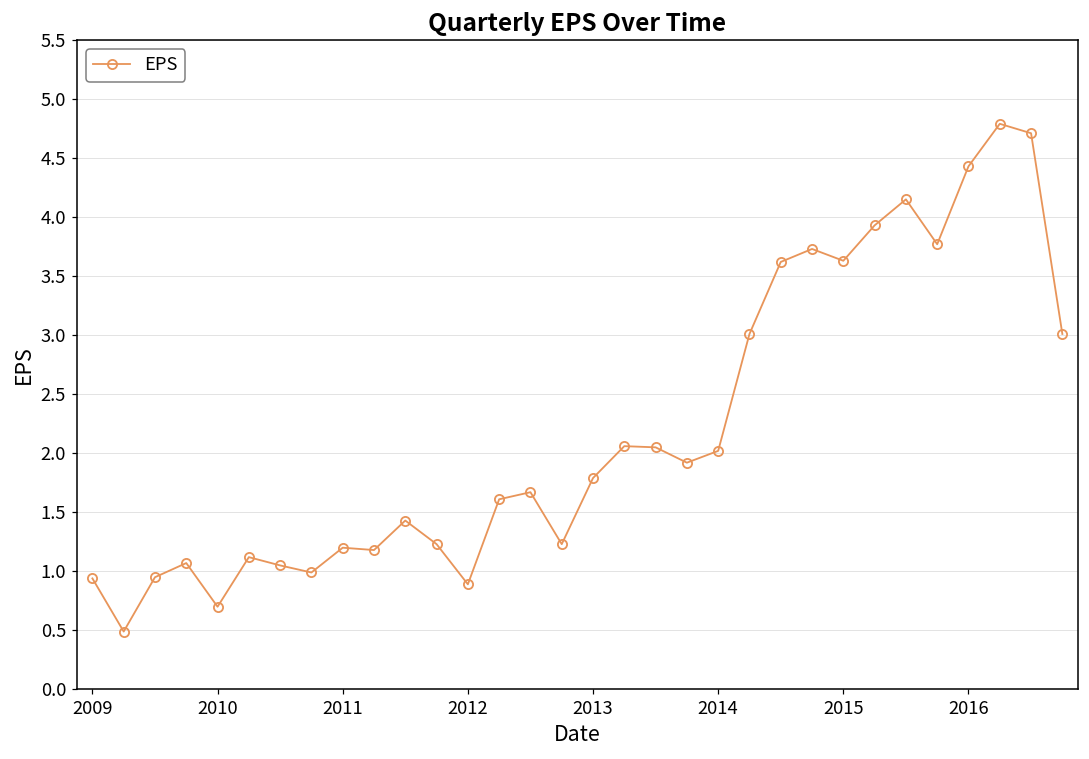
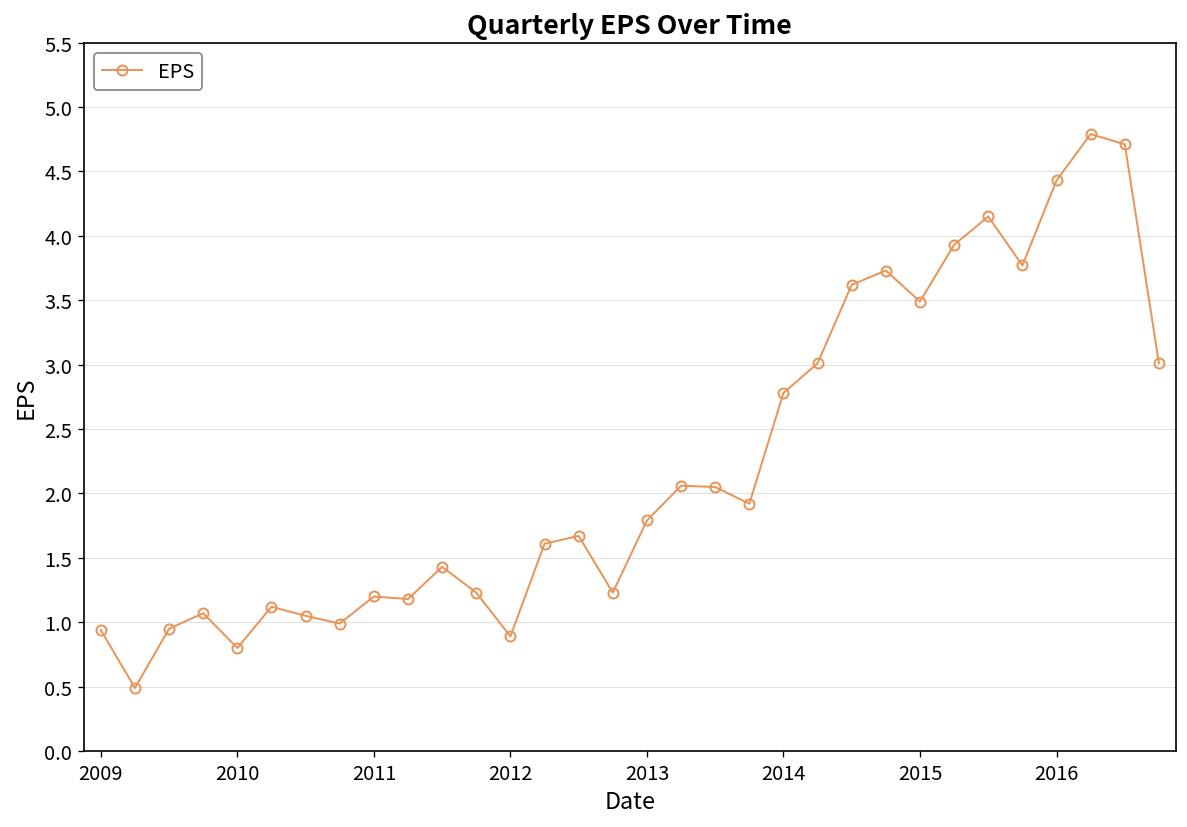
2010: 0.7 -> 0.8
2014: 2.02 -> 2.78
2015: 3.63 -> 3.49
